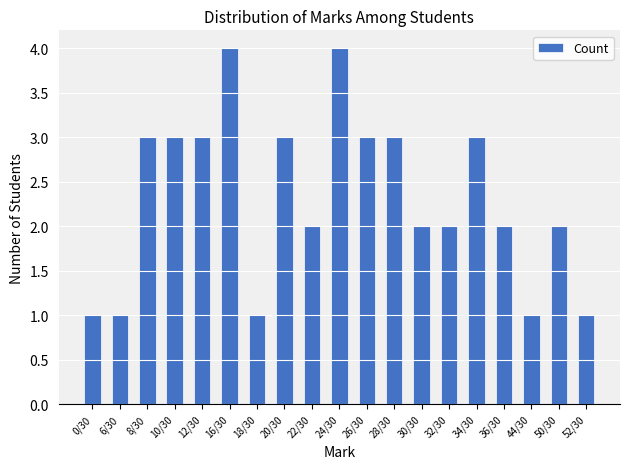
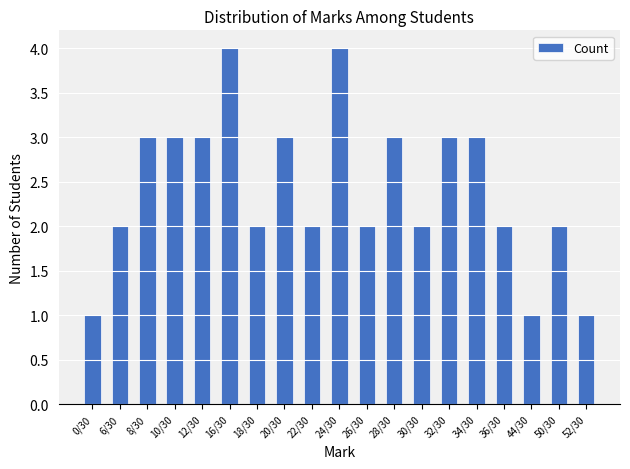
6/30: 1 -> 2
18/30: 1 -> 2
26/30: 3 -> 2
32/30: 2 -> 3
